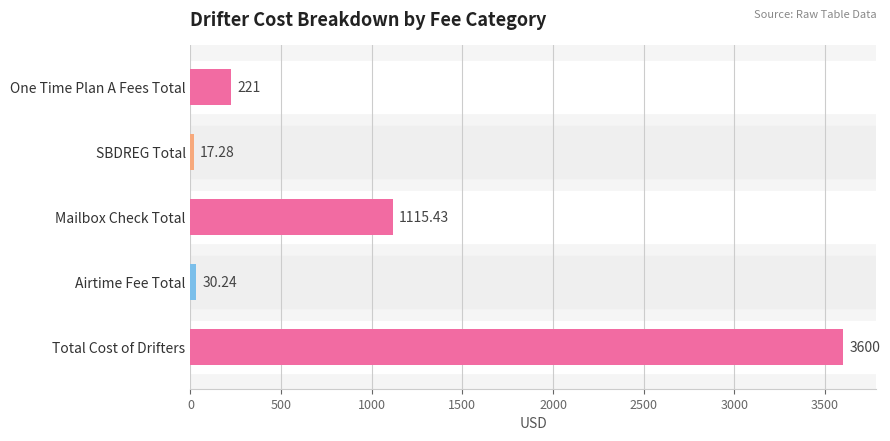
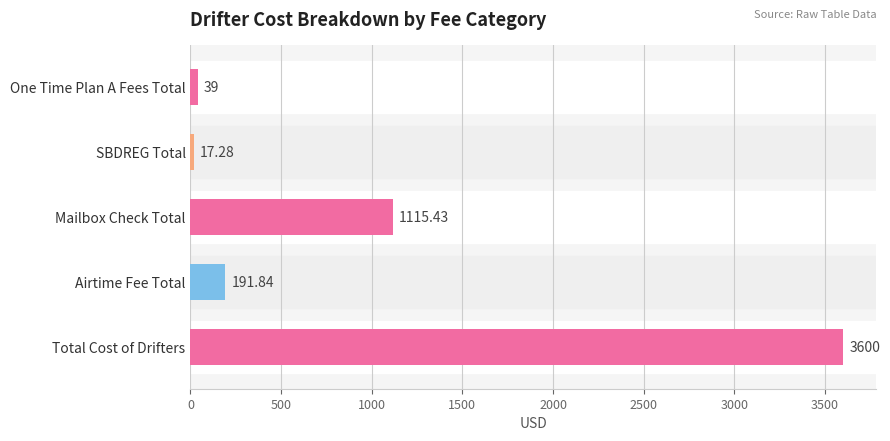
One Time Plan A Fees Total: 221 -> 39
Airtime Fee Total: 30.24 -> 191.84
